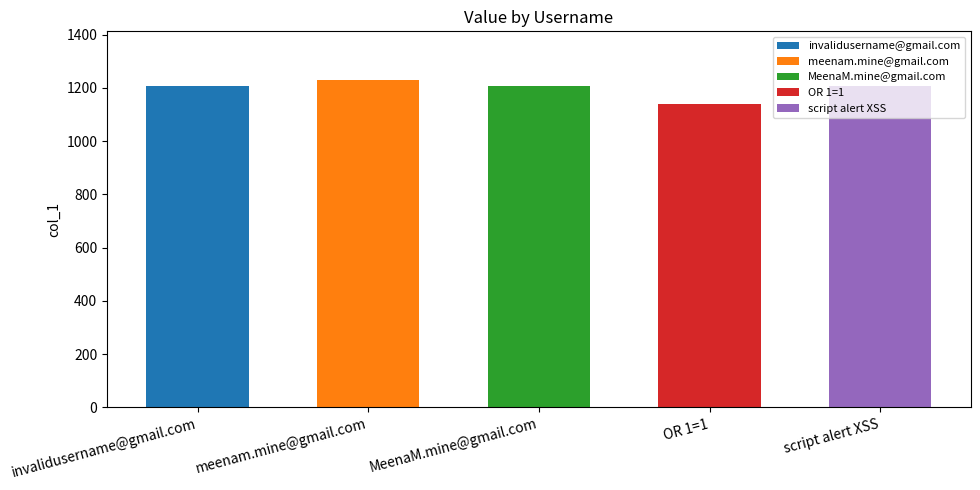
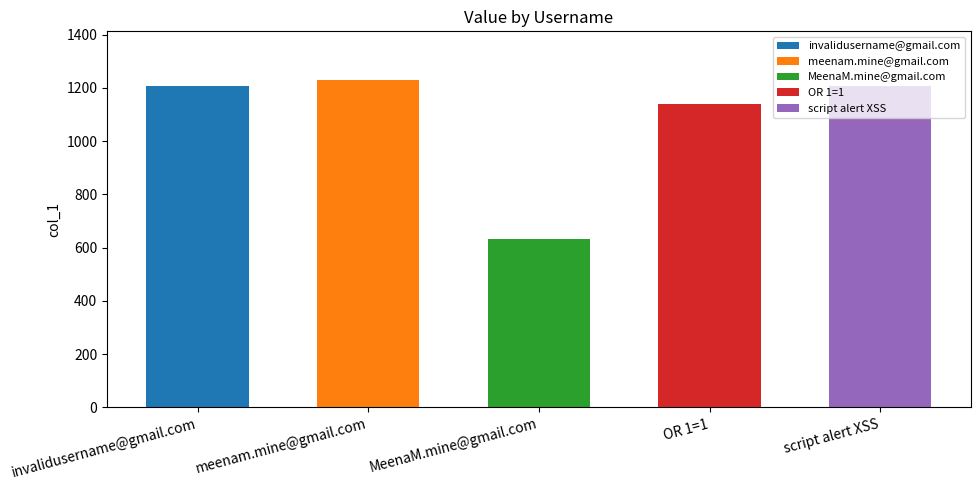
MeenaM.mine@gmail.com: 1210 -> 630
